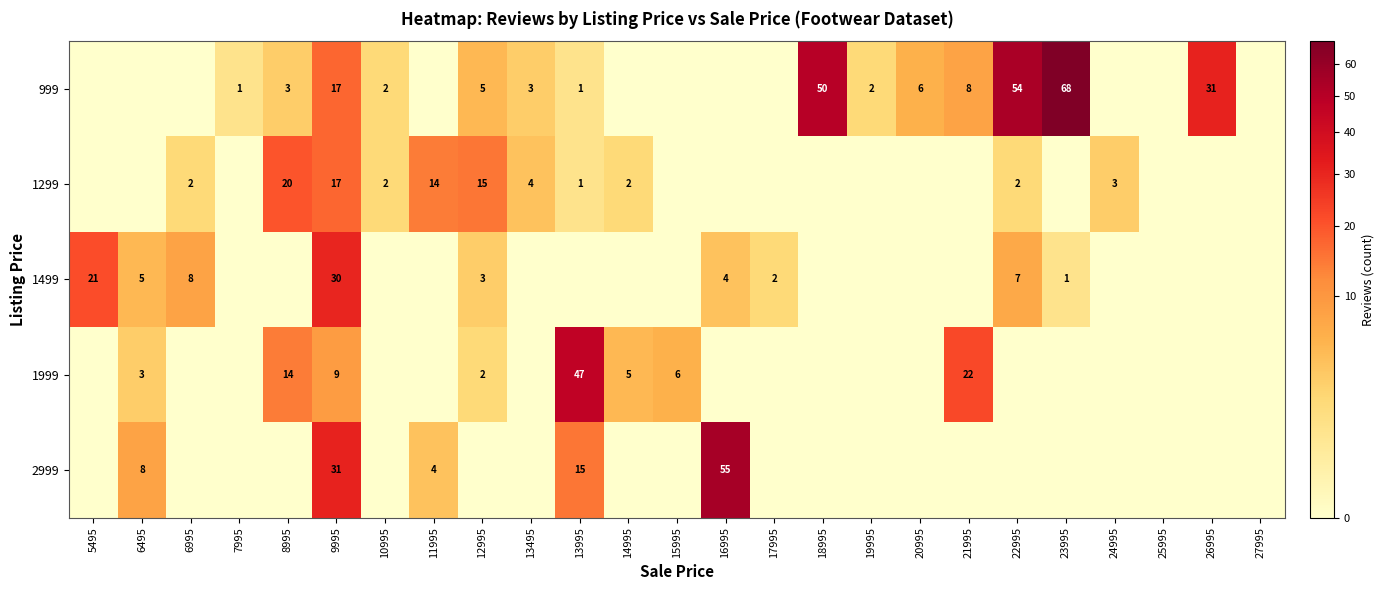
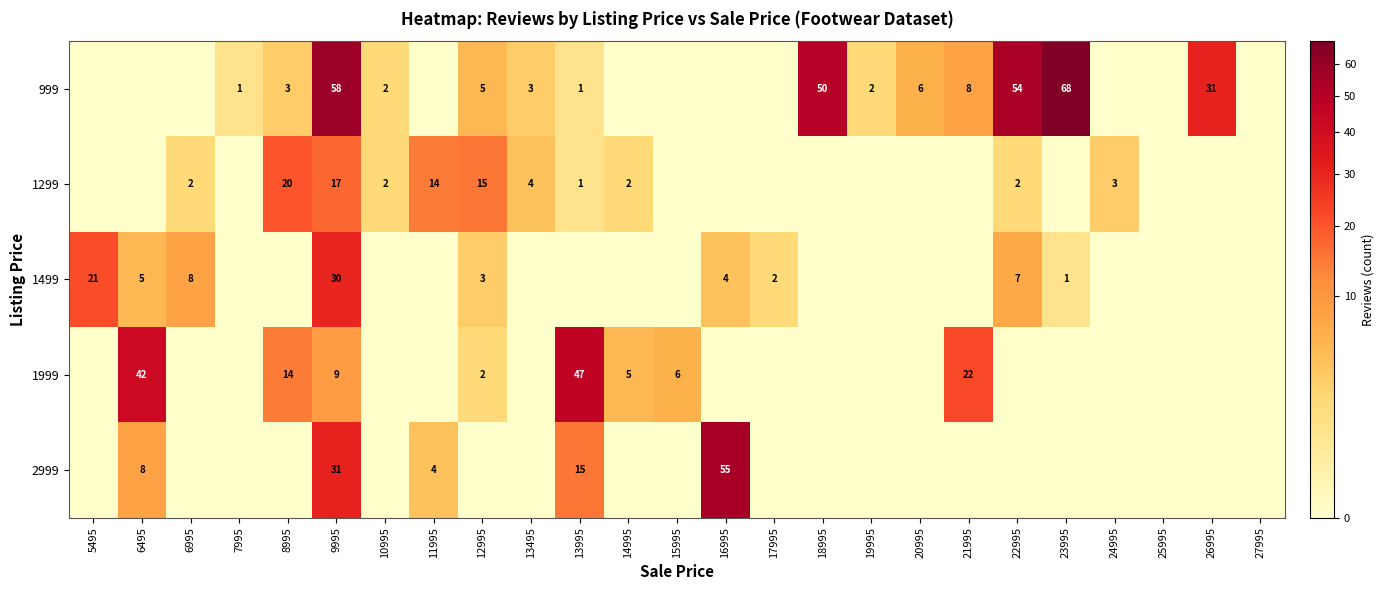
999, 9995: 17 -> 58
1999, 6495: 3 -> 42
